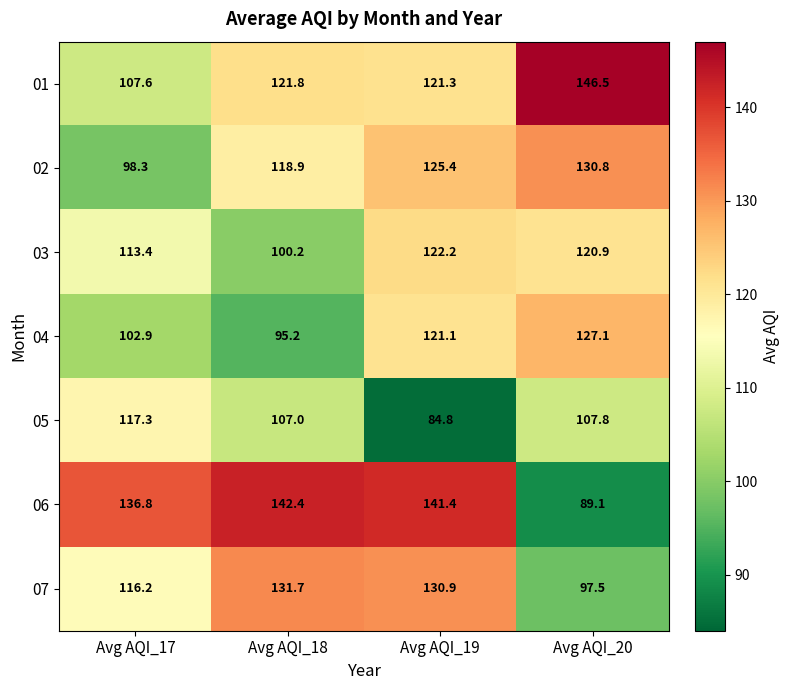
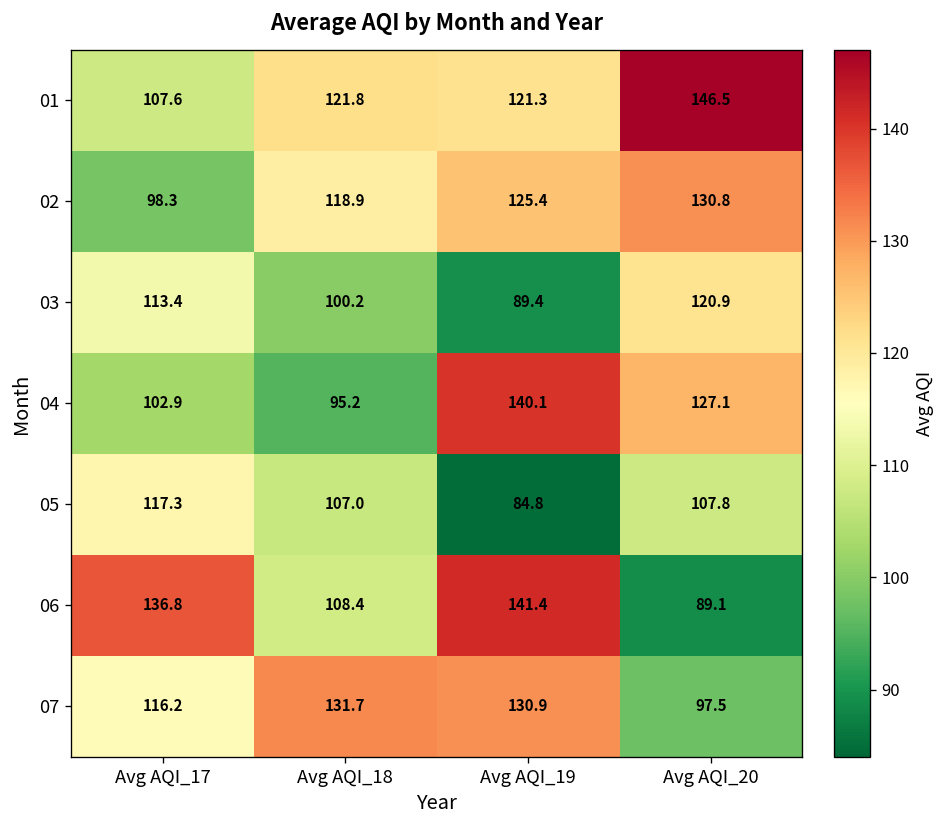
03, Avg AQI_19: 122.2 -> 89.4
04, Avg AQI_19: 121.1 -> 140.1
06, Avg AQI_18: 142.4 -> 108.4
